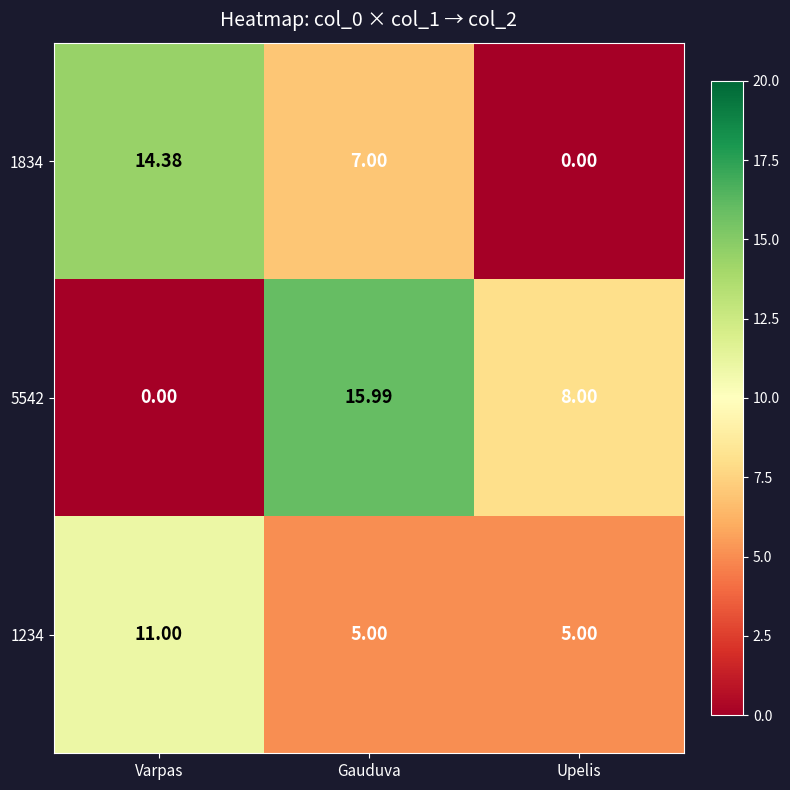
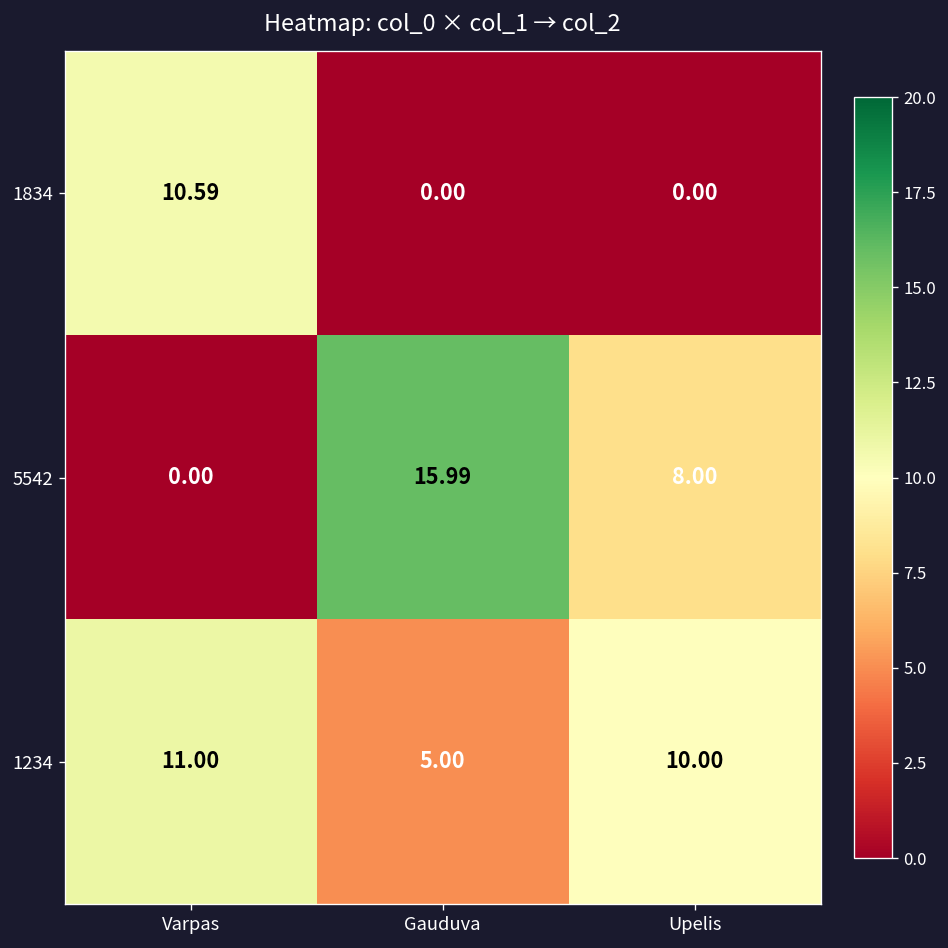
1834, Varpas: 14.38 -> 10.59
1834, Gauduva: 7.00 -> 0.00
1234, Upelis: 5.00 -> 10.00
